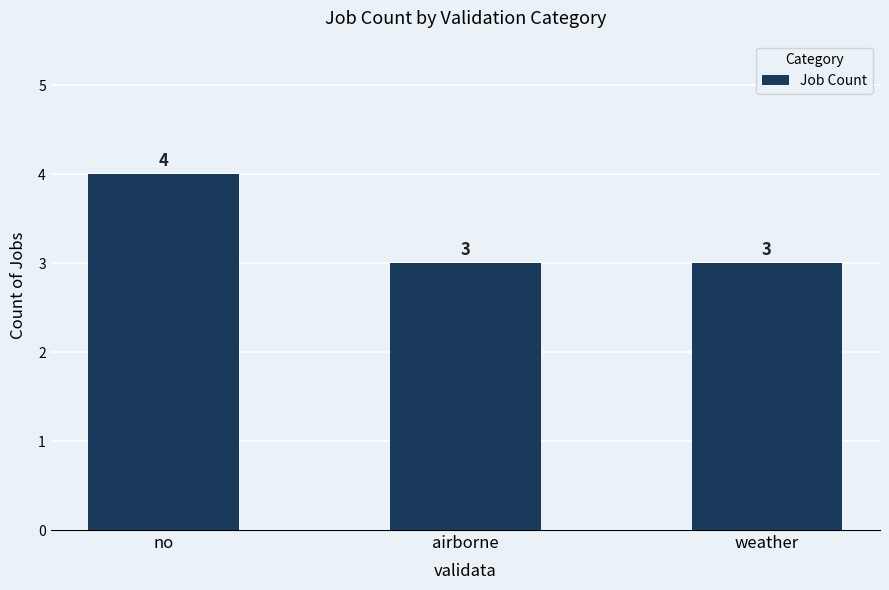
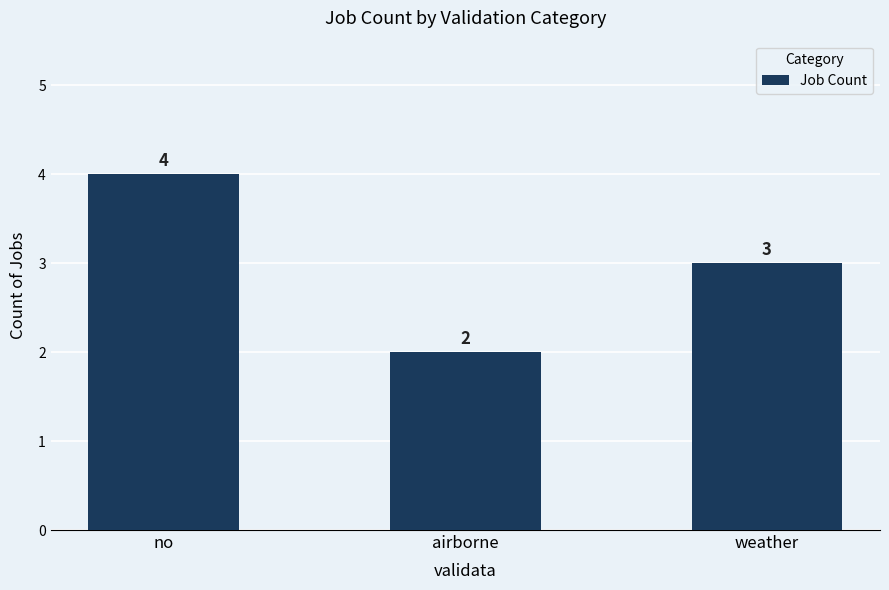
airborne: 3 -> 2
